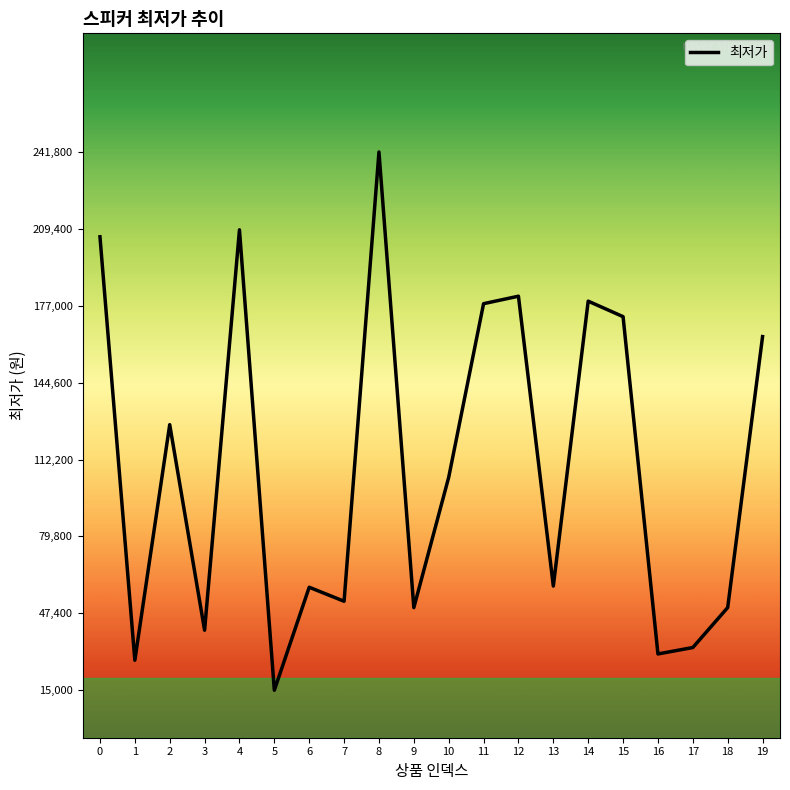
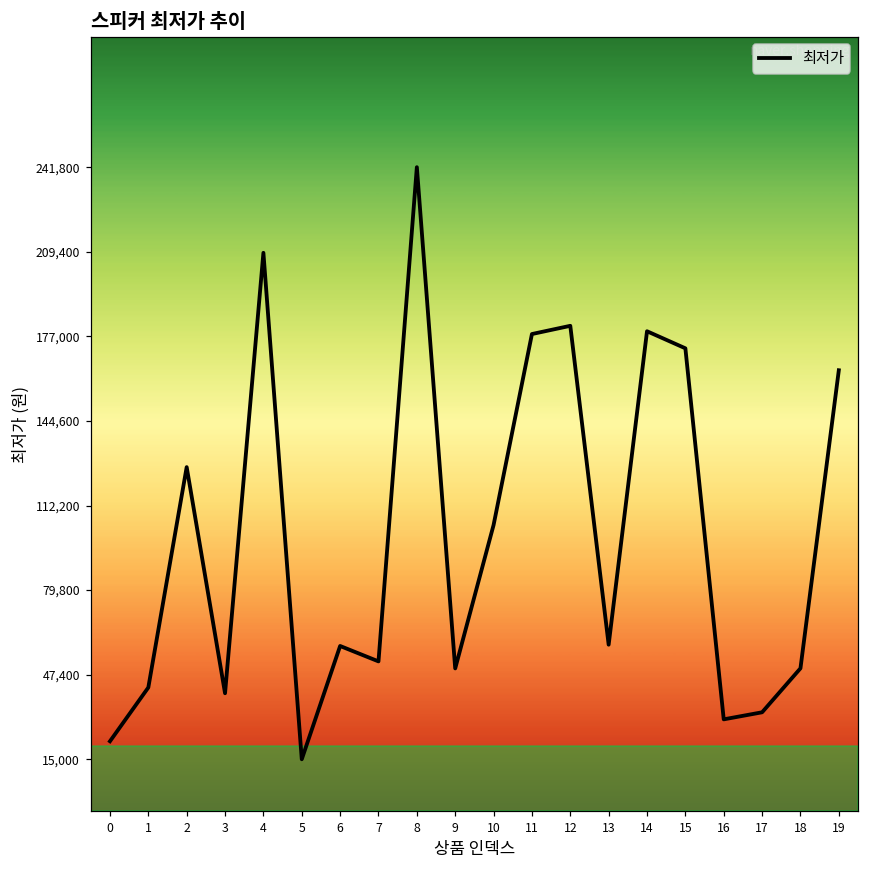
0: 206,000 -> 22,000
1: 28,000 -> 43,000
